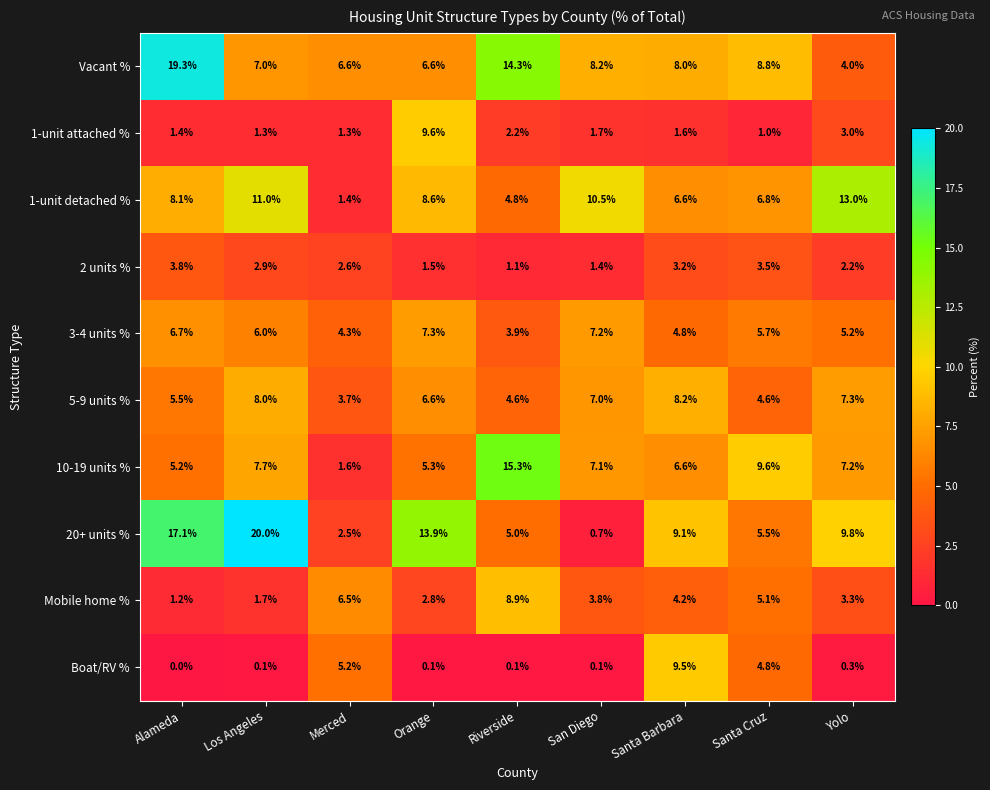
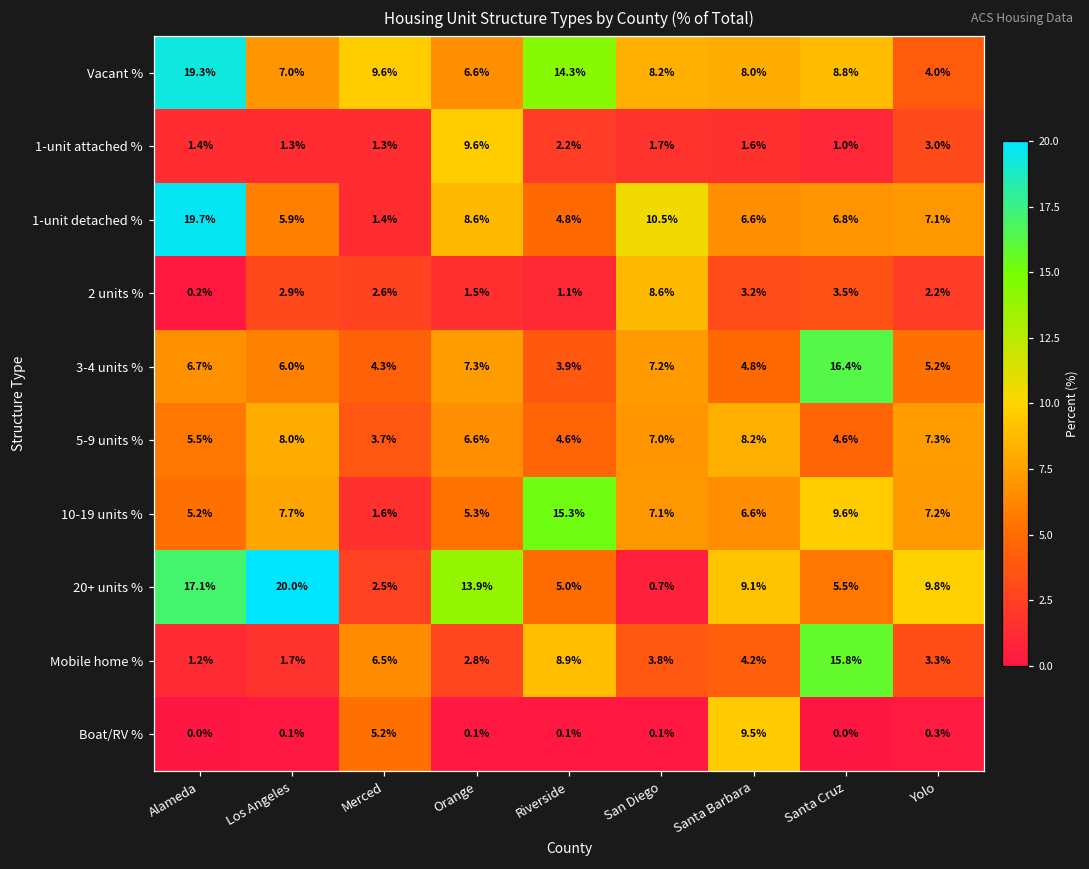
Vacant %, Merced: 6.6% -> 9.6%
1-unit detached %, Alameda: 8.1% -> 19.7%
1-unit detached %, Los Angeles: 11.0% -> 5.9%
1-unit detached %, Yolo: 13.0% -> 7.1%
2 units %, Alameda: 3.8% -> 0.2%
2 units %, San Diego: 1.4% -> 8.6%
3-4 units %, Santa Cruz: 5.7% -> 16.4%
Mobile home %, Santa Cruz: 5.1% -> 15.8%
Boat/RV %, Santa Cruz: 4.8% -> 0.0%
